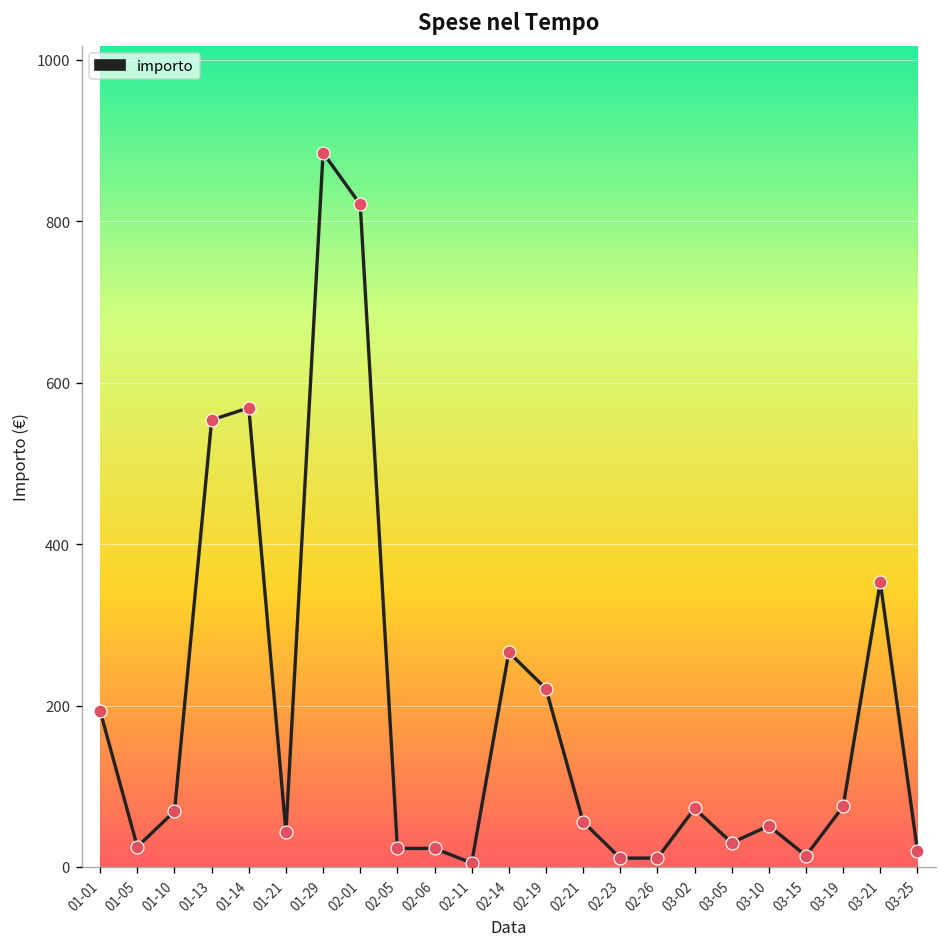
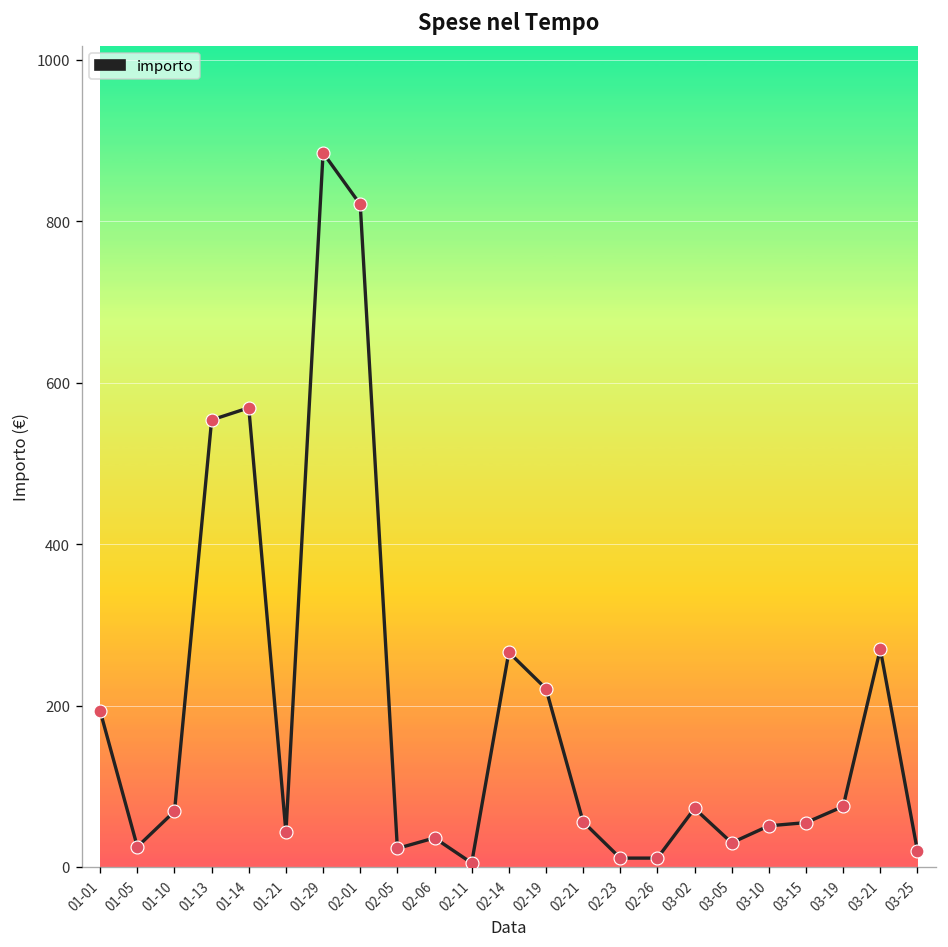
02-06: 20 -> 40
03-15: 10 -> 60
03-21: 350 -> 270
